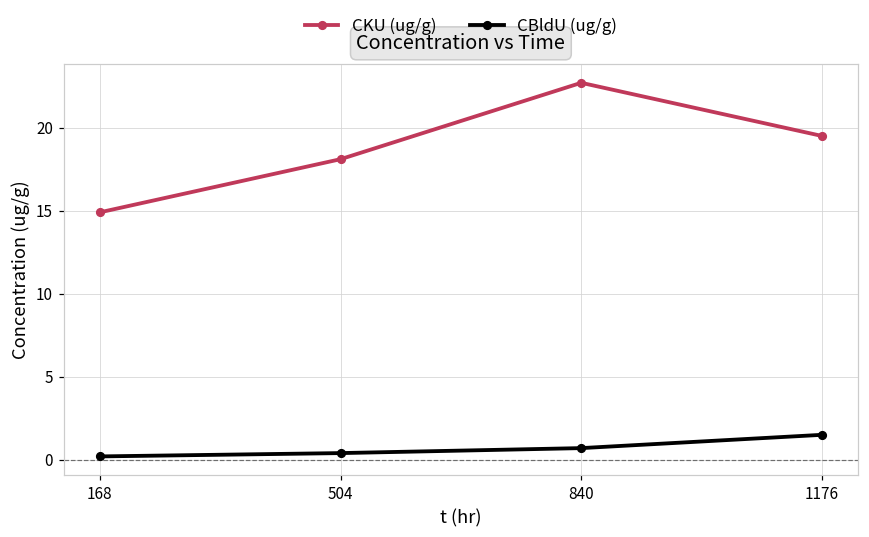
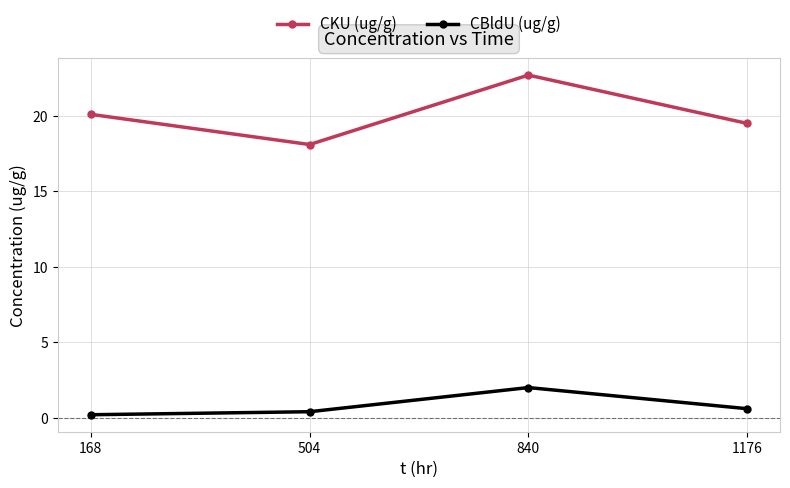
CKU (ug/g), 168: 14.9 -> 20.1
CBldU (ug/g), 840: 0.7 -> 2.0
CBldU (ug/g), 1176: 1.5 -> 0.6
